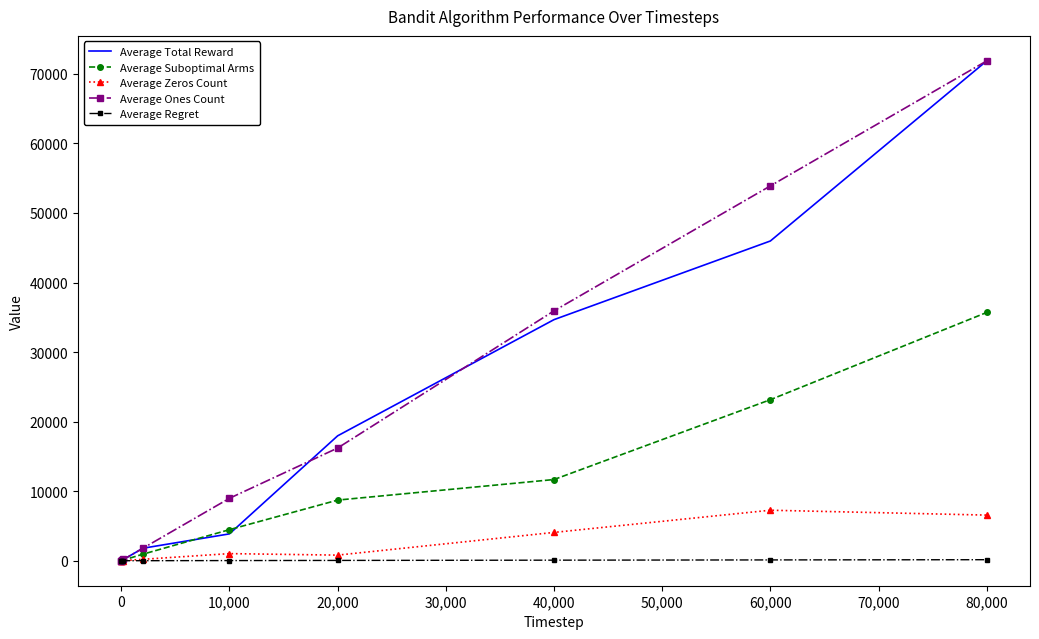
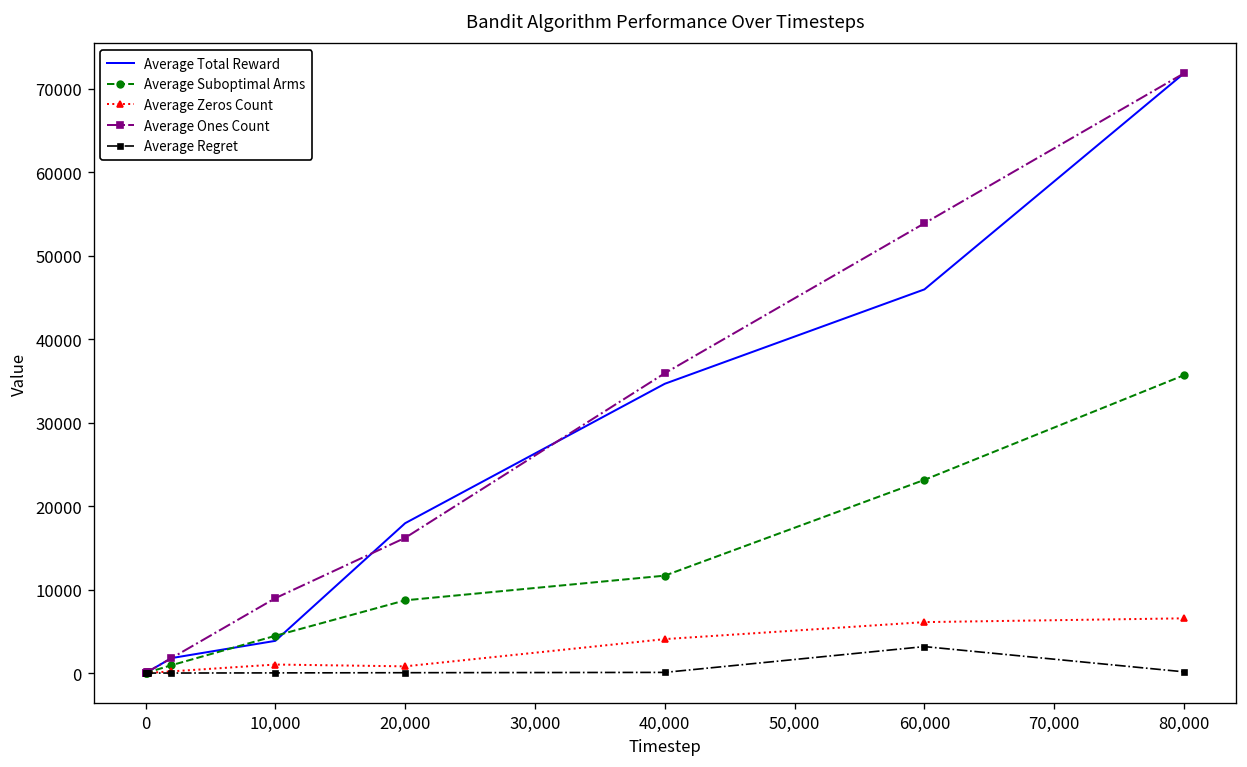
Average Zeros Count, 60,000: 7000 -> 6000
Average Regret, 60,000: 0 -> 3000
